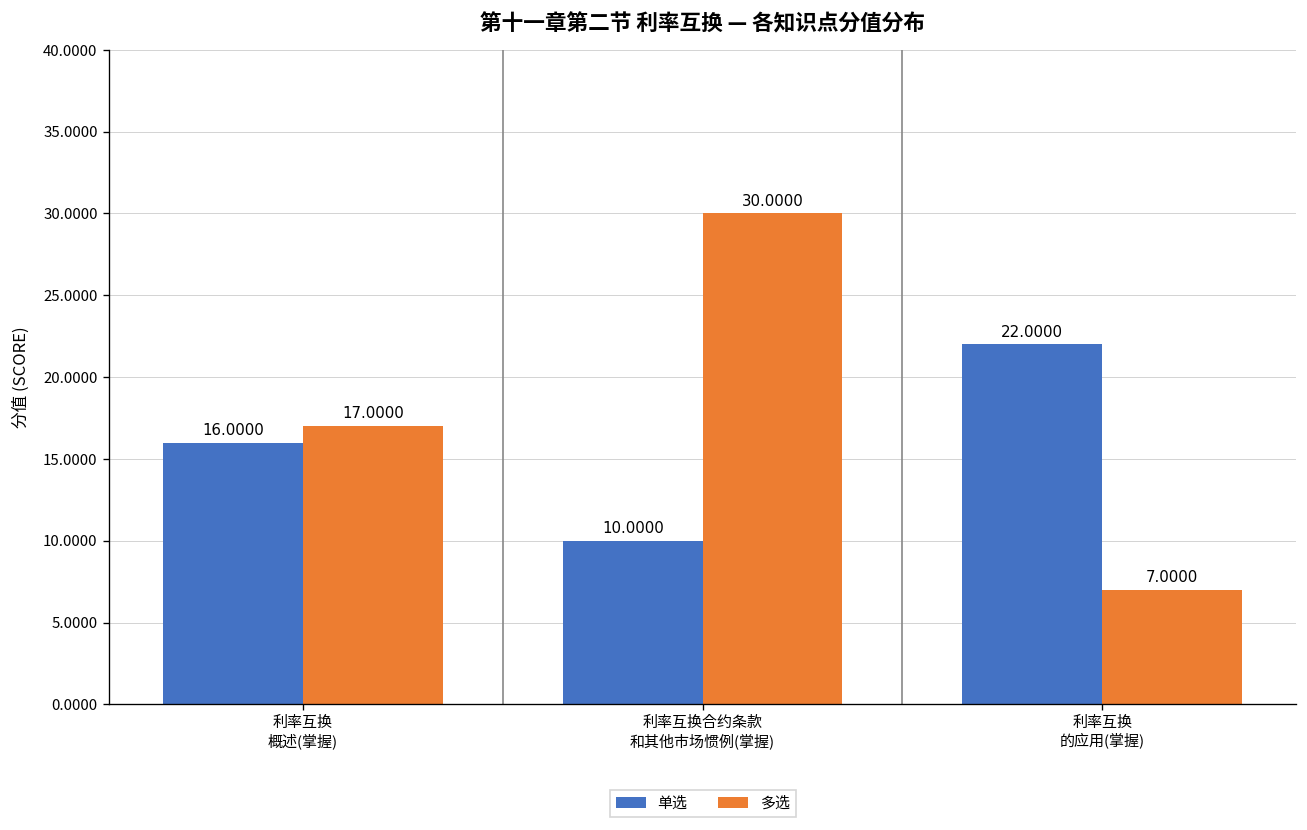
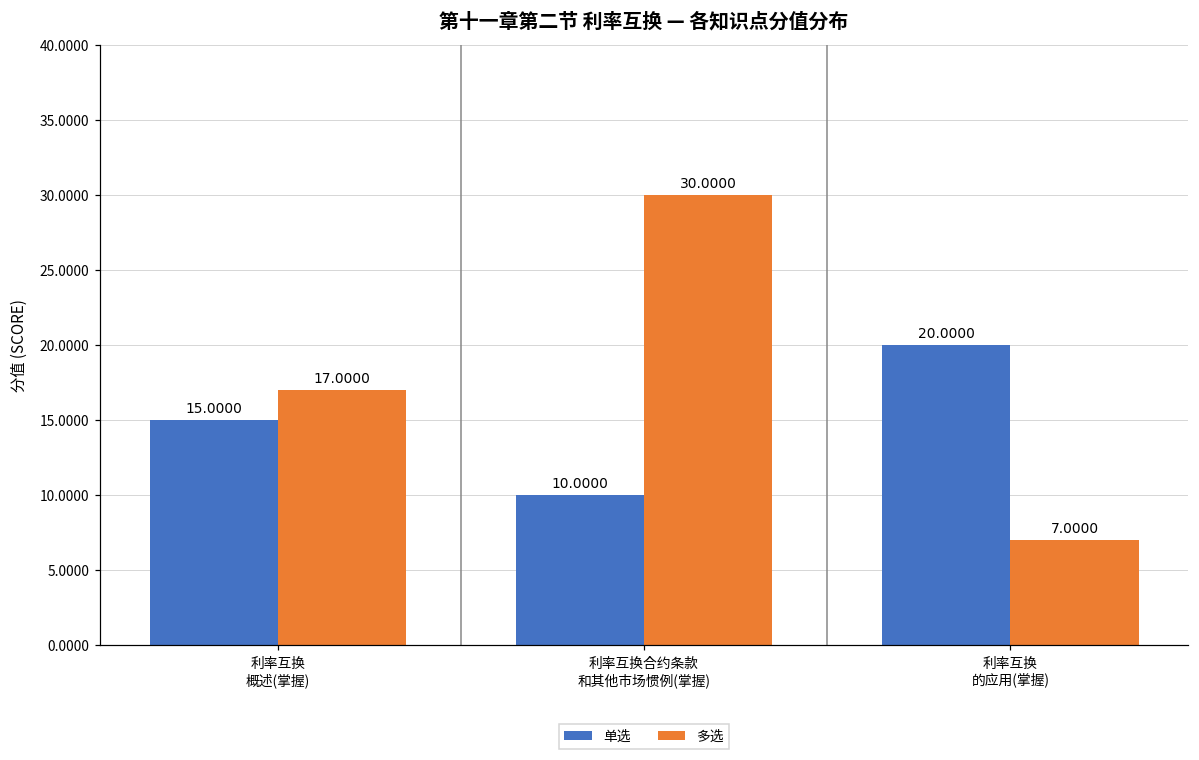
单选, 利率互换 概述(掌握): 16.0000 -> 15.0000
单选, 利率互换 的应用(掌握): 22.0000 -> 20.0000
